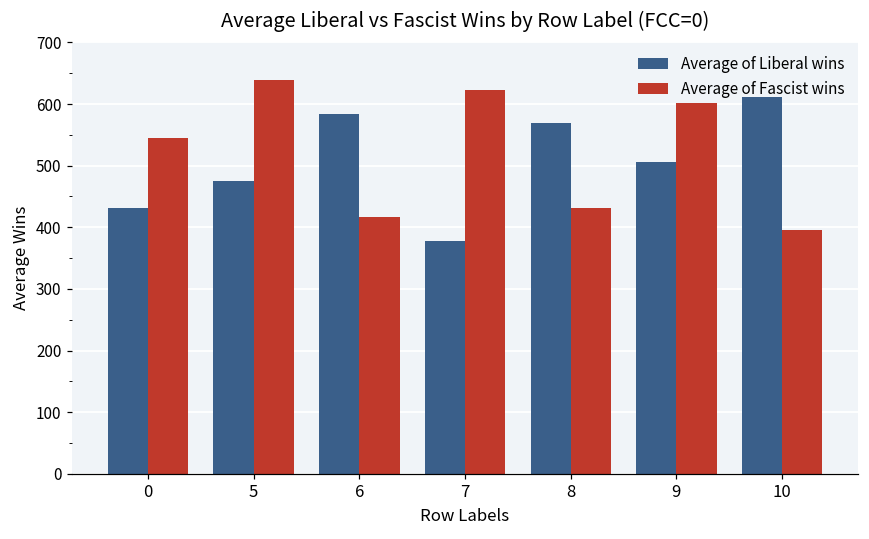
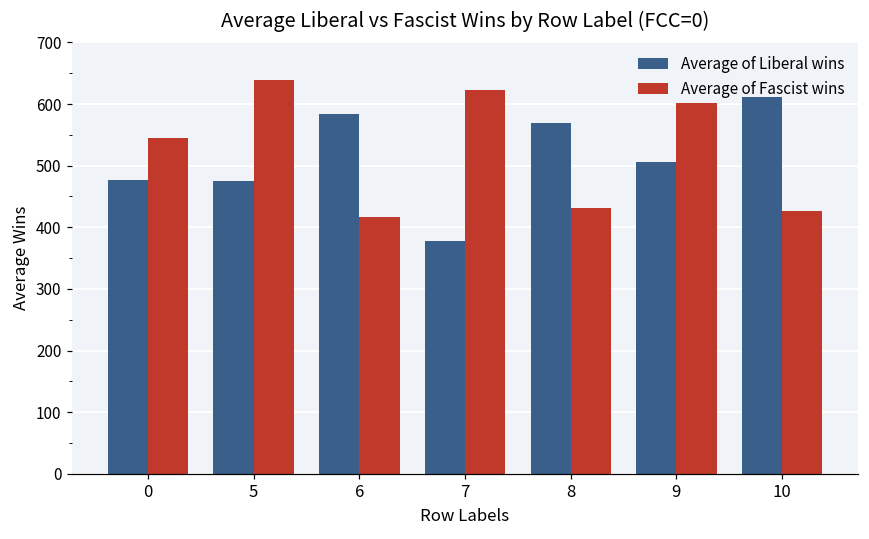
Average of Liberal wins, 0: 430 -> 480
Average of Fascist wins, 10: 400 -> 430
